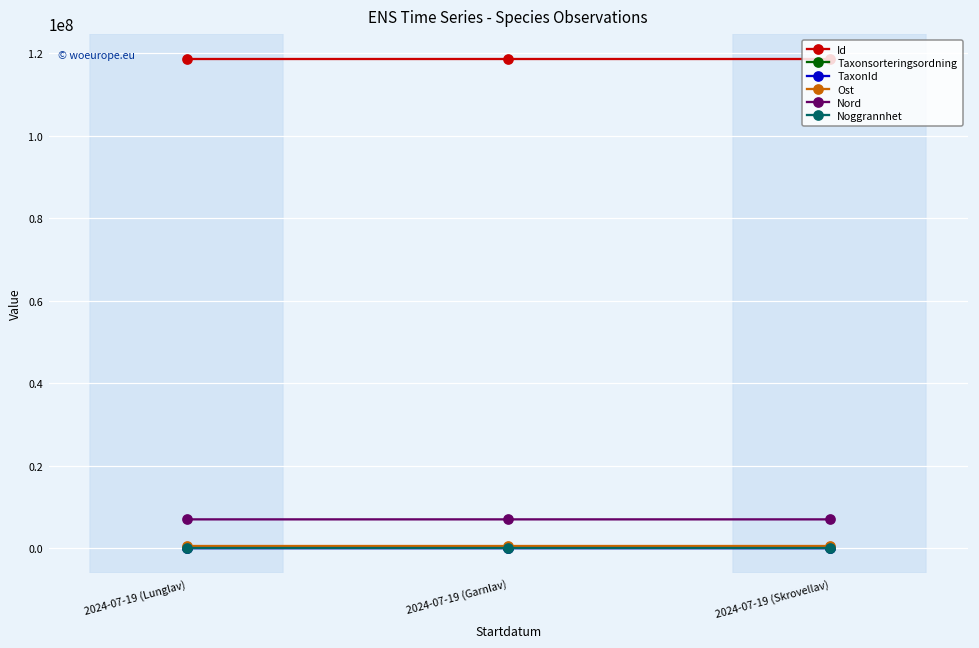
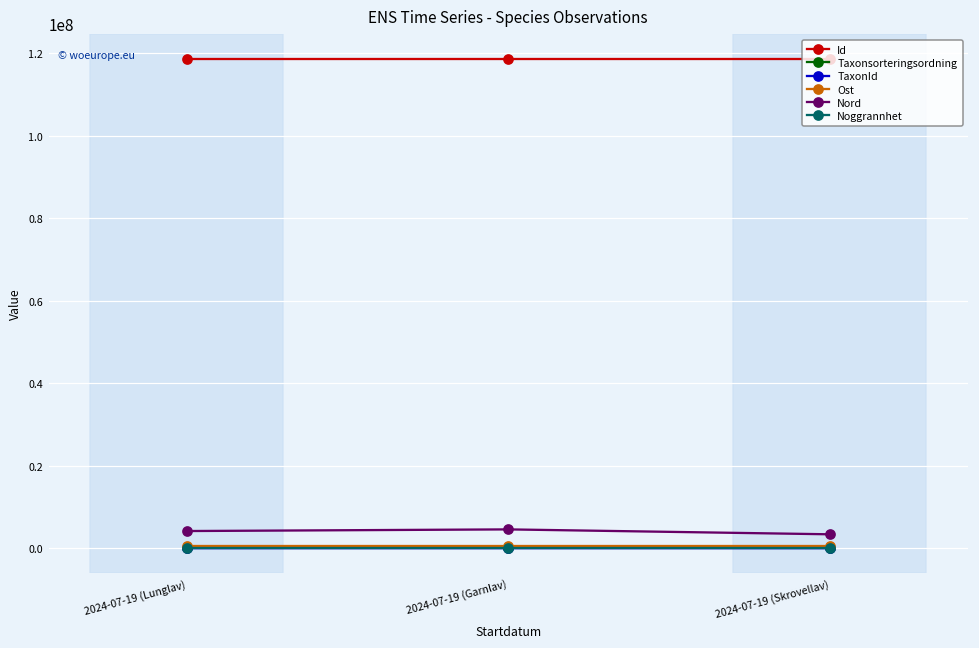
Nord, 2024-07-19 (Lunglav): 7000000 -> 4000000
Nord, 2024-07-19 (Garnlav): 7000000 -> 5000000
Nord, 2024-07-19 (Skrovellav): 7000000 -> 3000000
